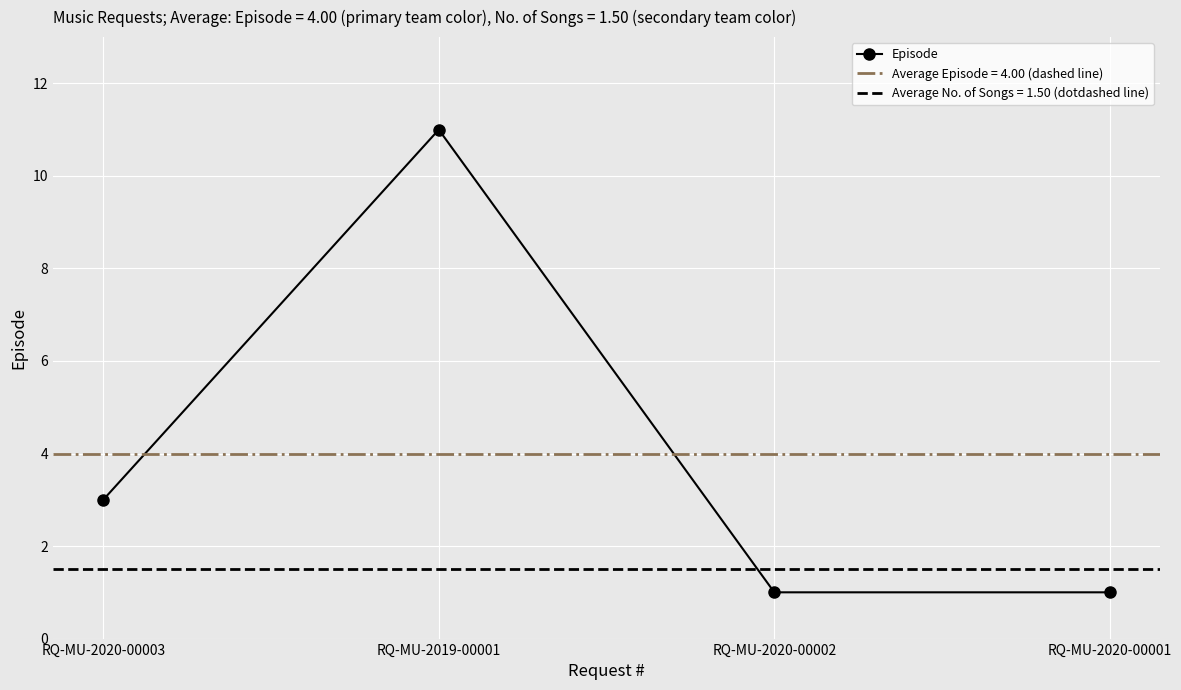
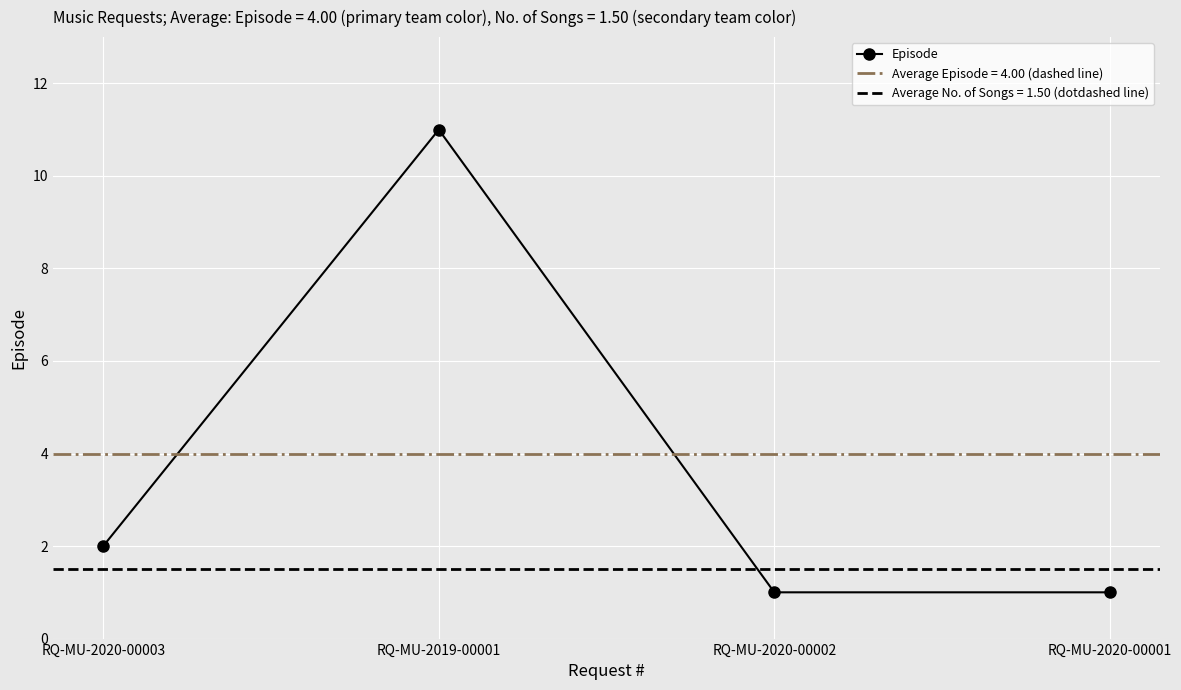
RQ-MU-2020-00003: 3 -> 2
